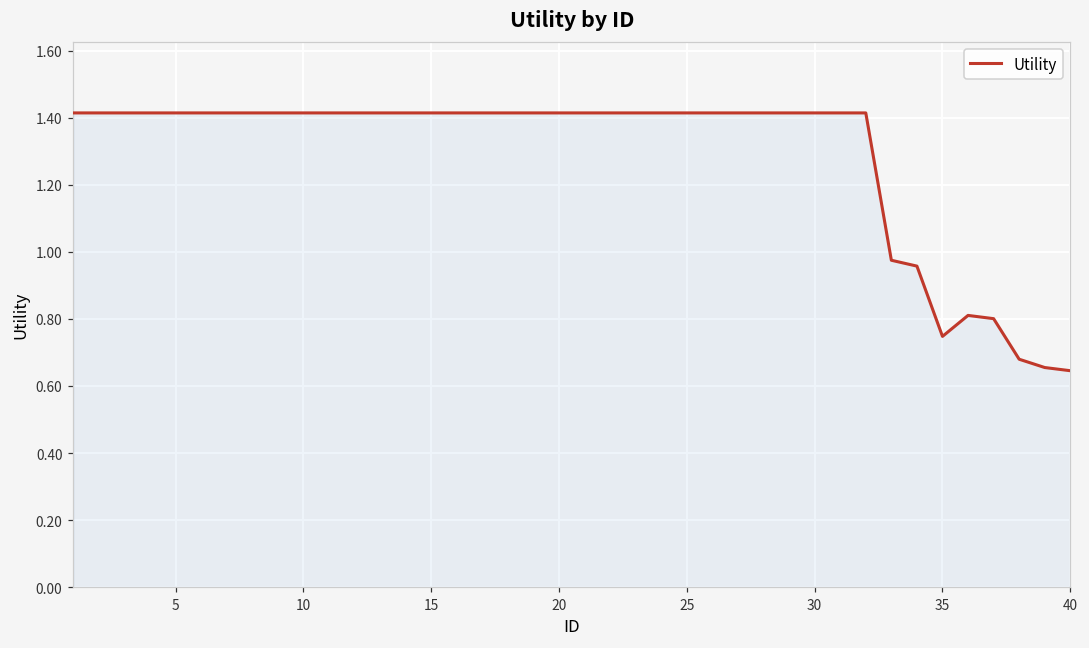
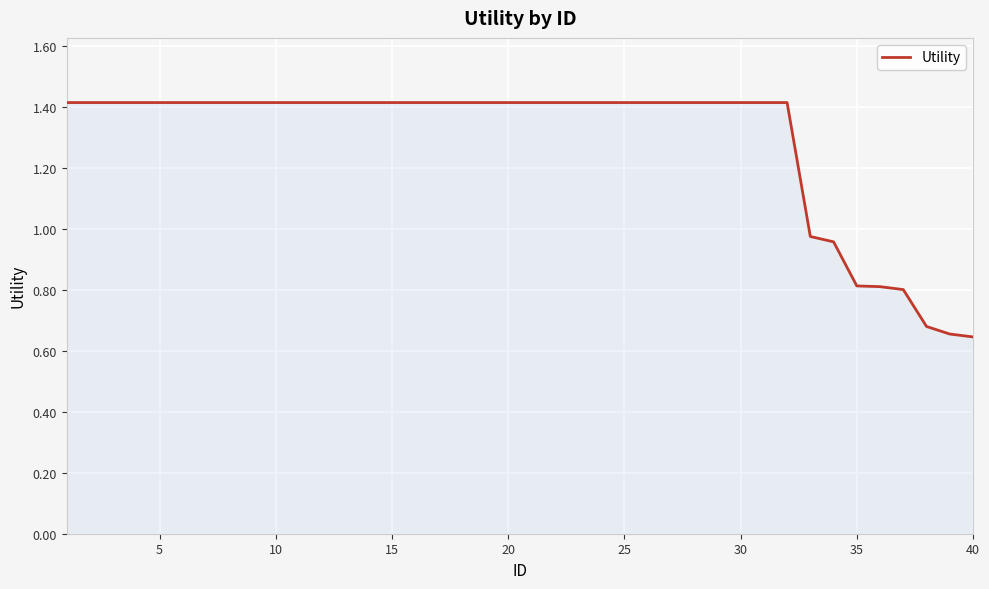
35: 0.75 -> 0.81
